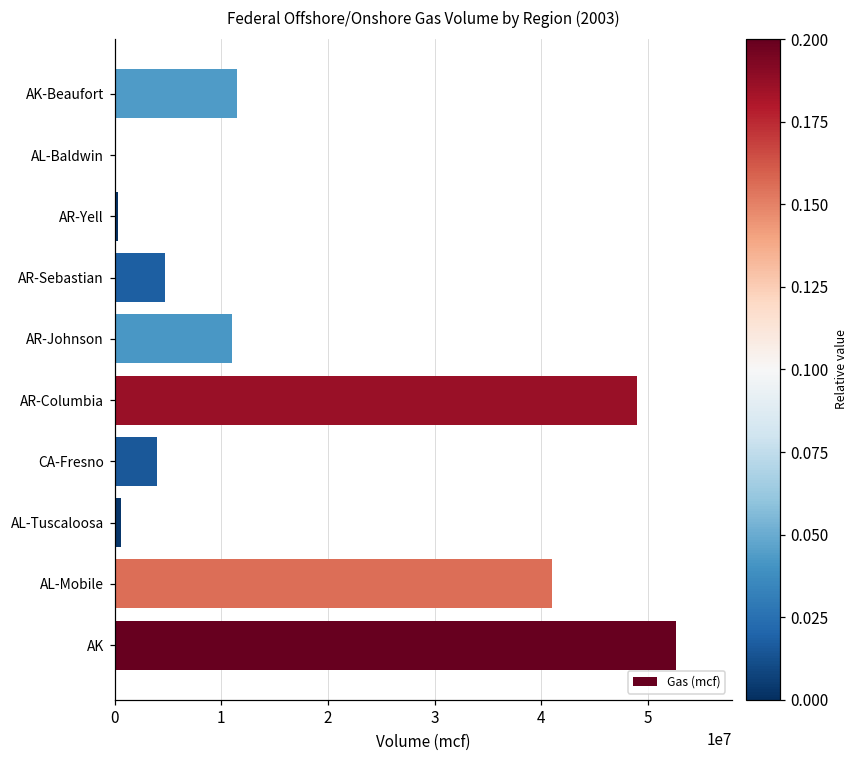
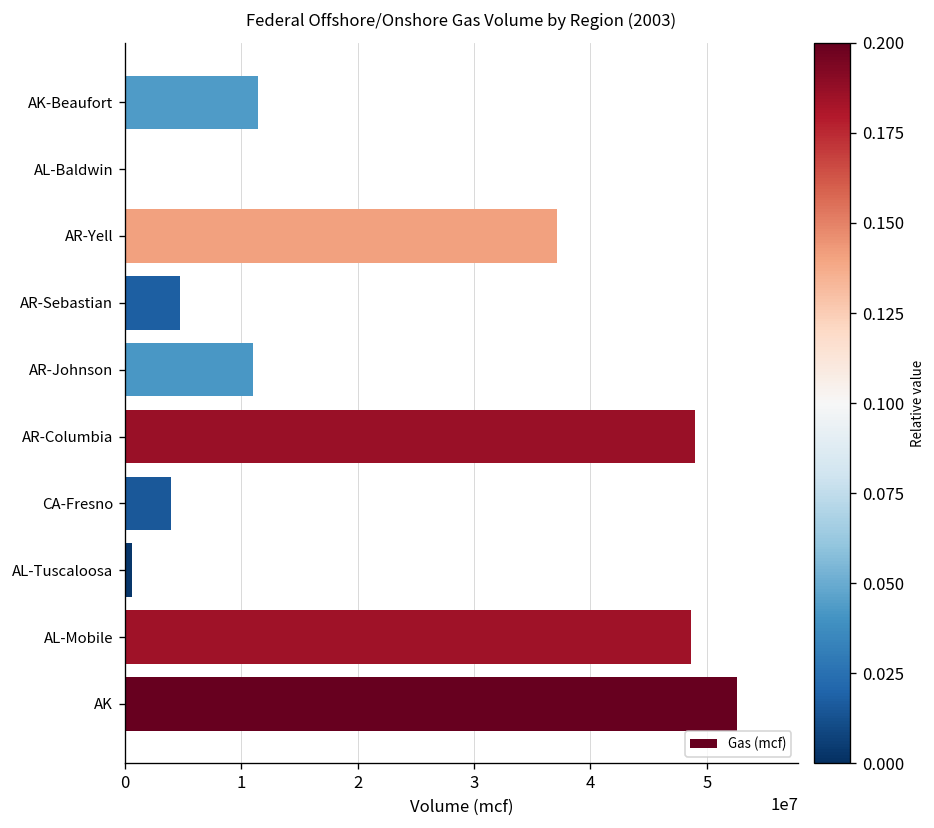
AR-Yell: 0 -> 37000000
AL-Mobile: 41000000 -> 49000000
